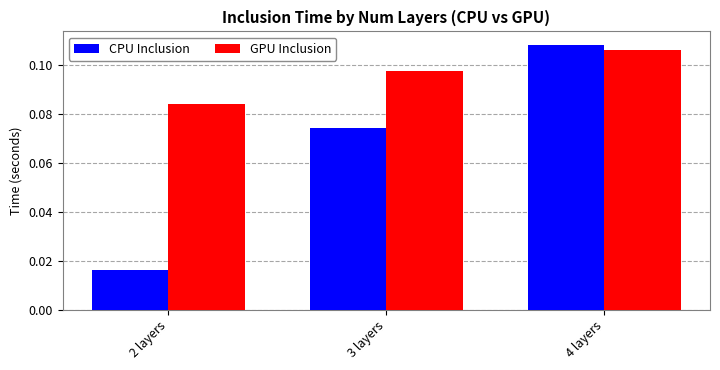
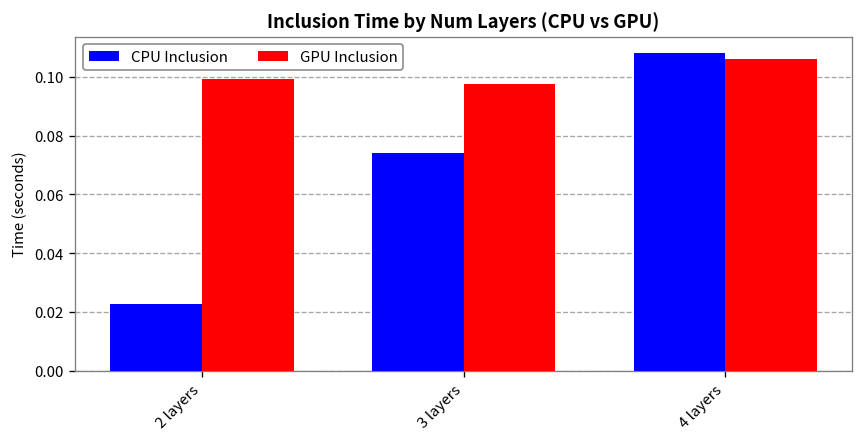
CPU Inclusion, 2 layers: 0.016 -> 0.023
GPU Inclusion, 2 layers: 0.084 -> 0.099
